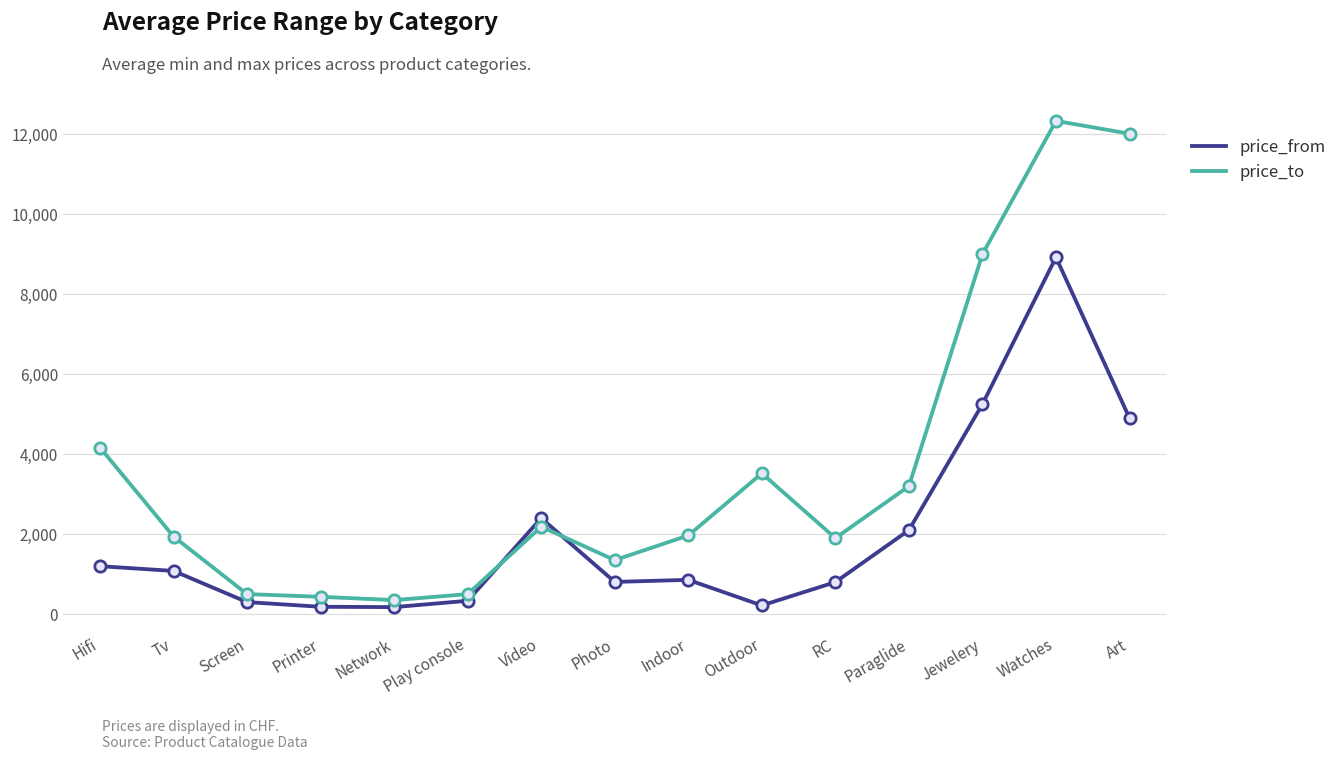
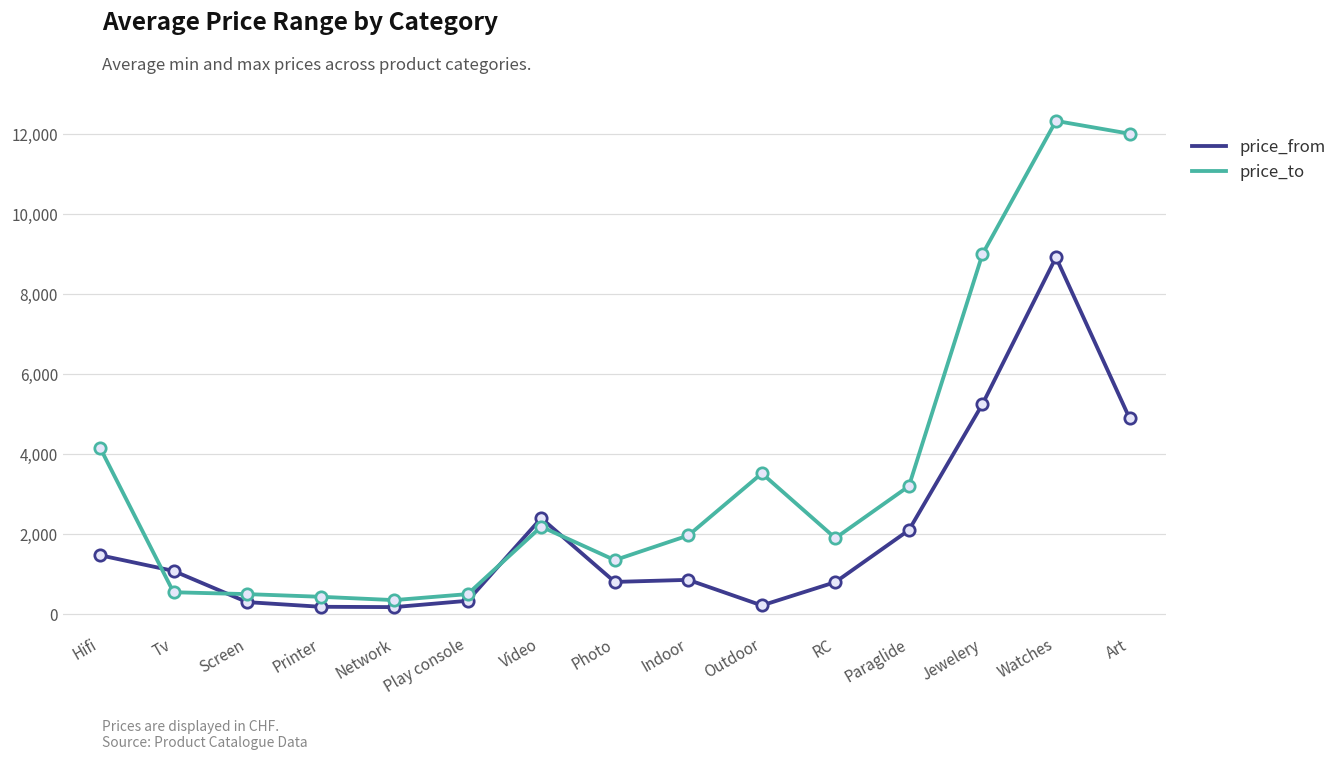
price_from, Hifi: 1,200 -> 1,500
price_to, Tv: 1,900 -> 500
